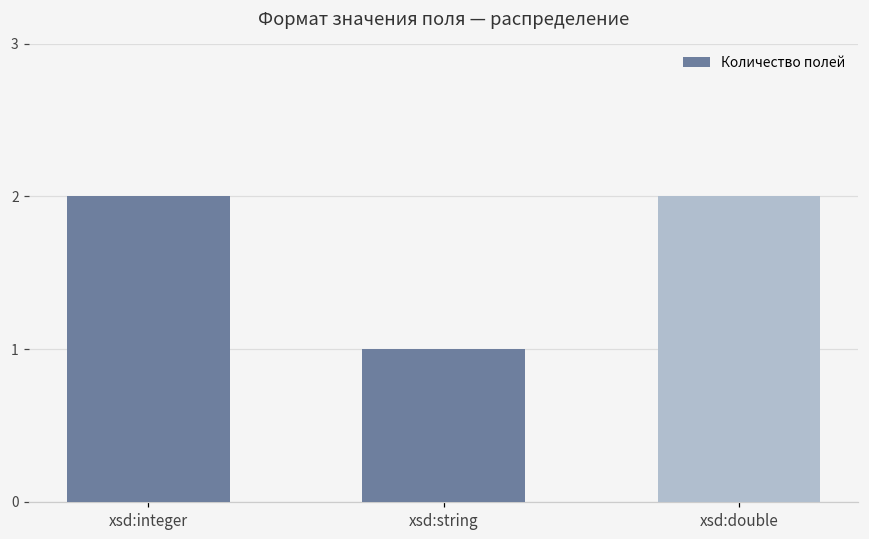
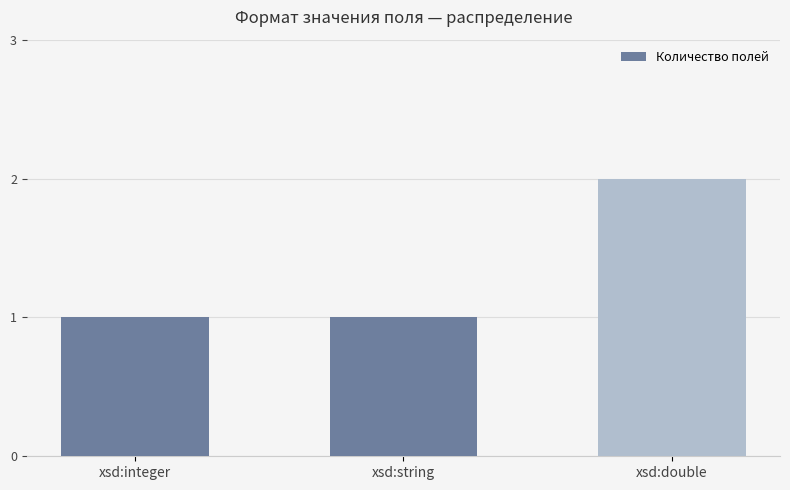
xsd:integer: 2 -> 1
